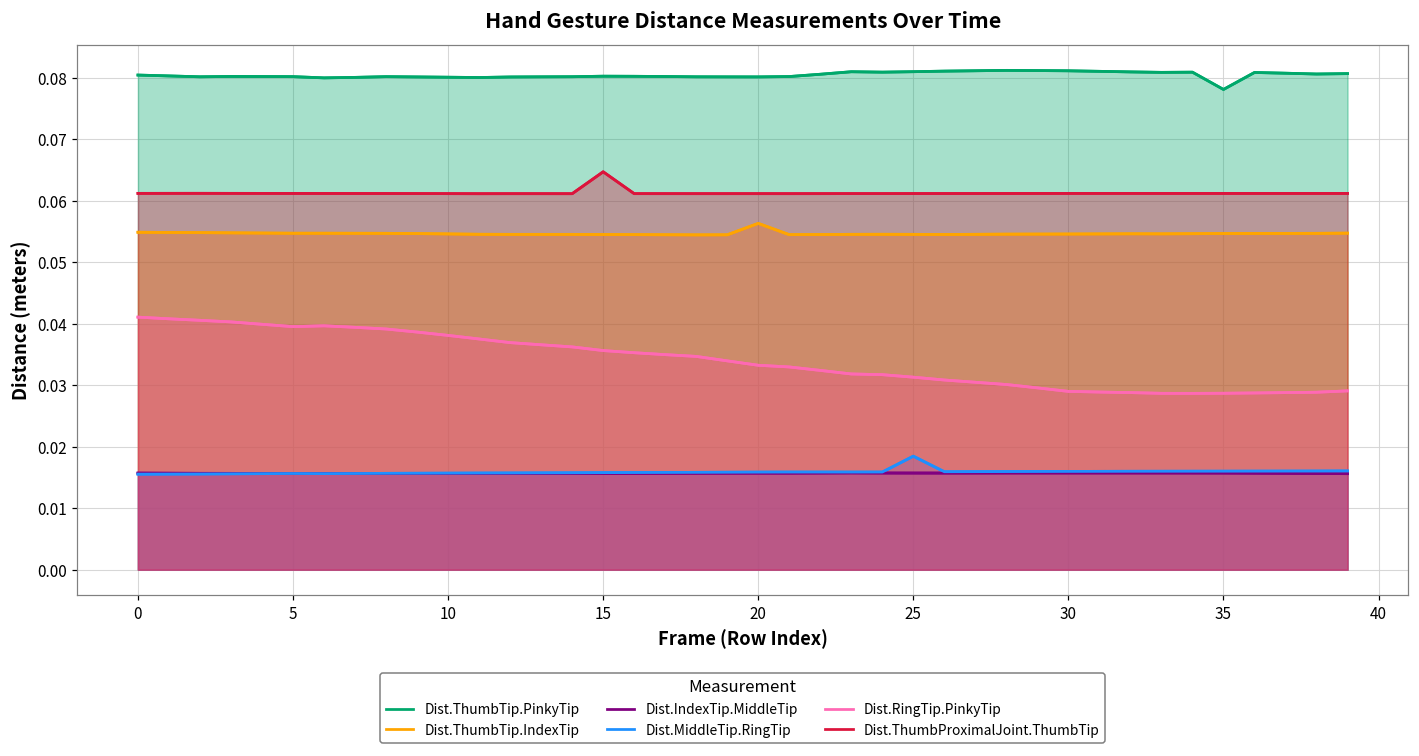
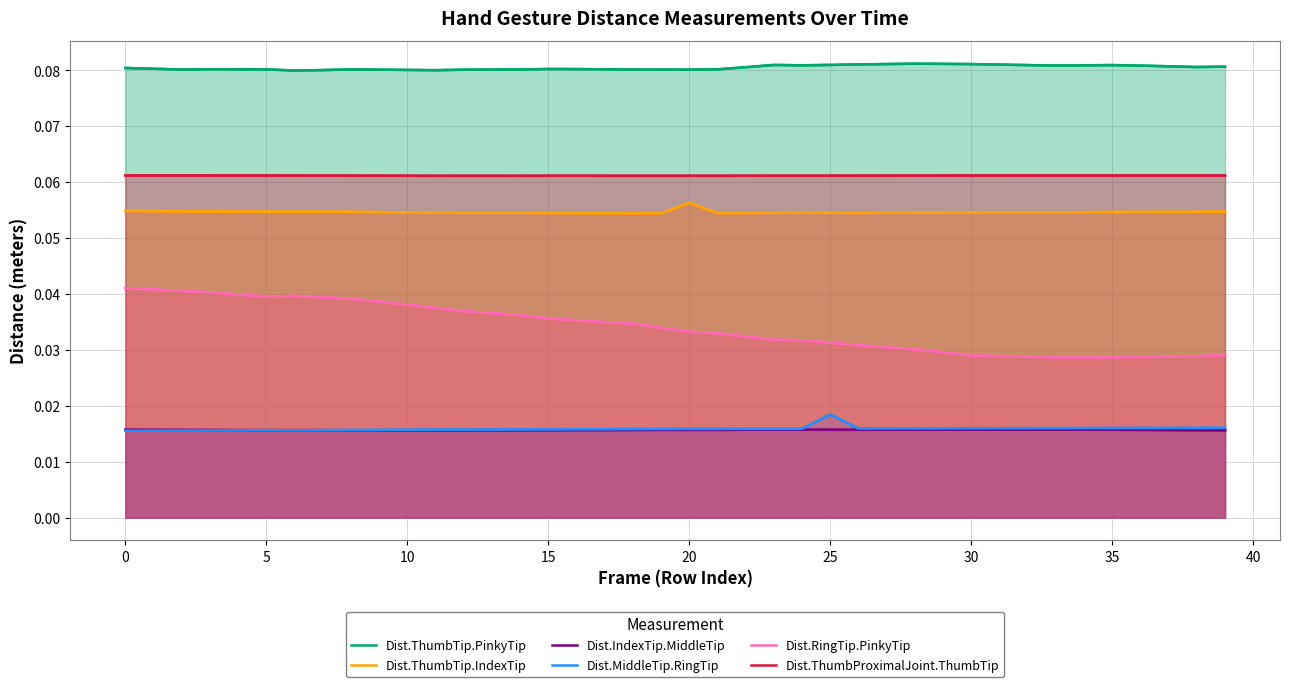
Dist.ThumbProximalJoint.ThumbTip, 15: 0.065 -> 0.061
Dist.ThumbTip.PinkyTip, 35: 0.078 -> 0.081
